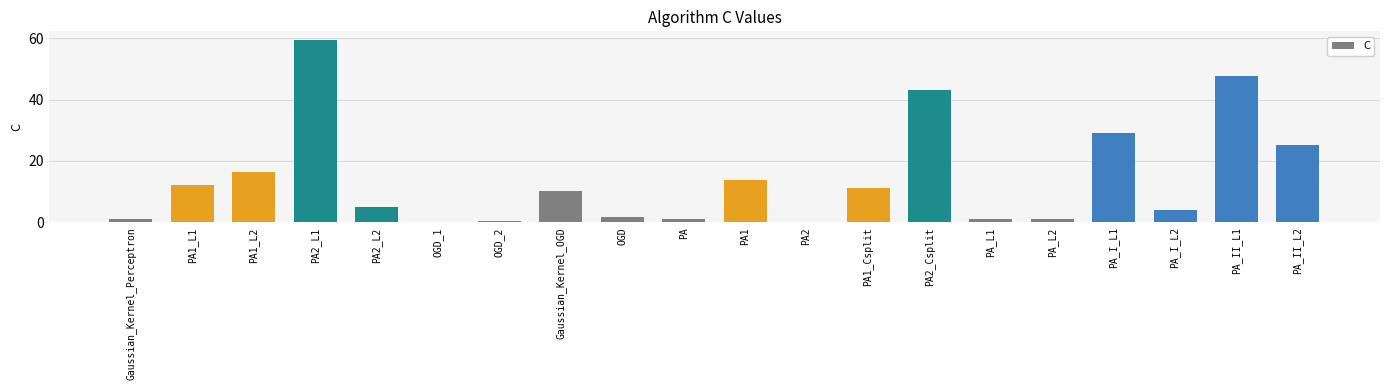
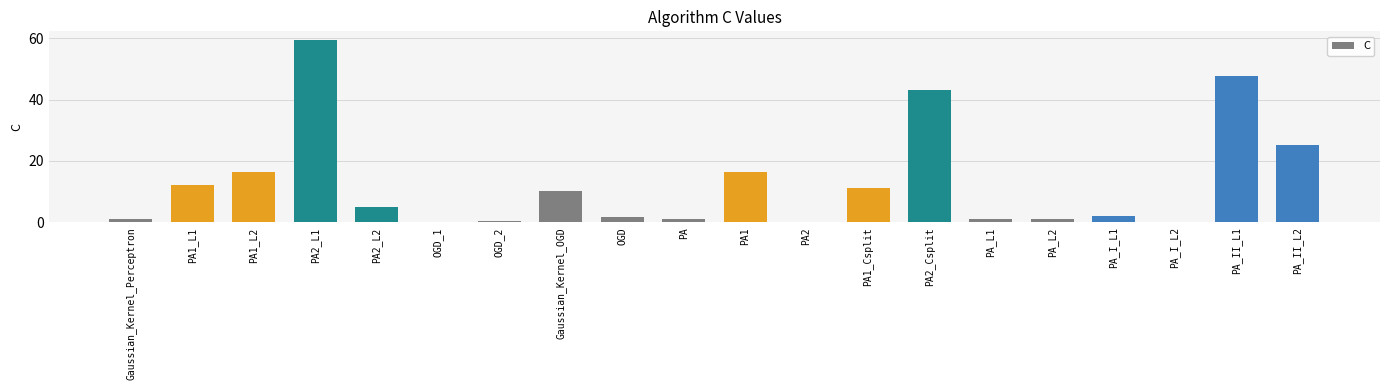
PA1: 14 -> 16
PA_I_L1: 29 -> 2
PA_I_L2: 4 -> 0
